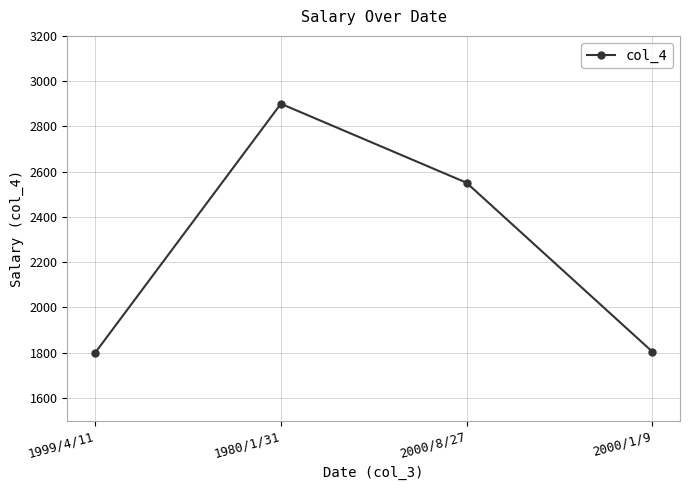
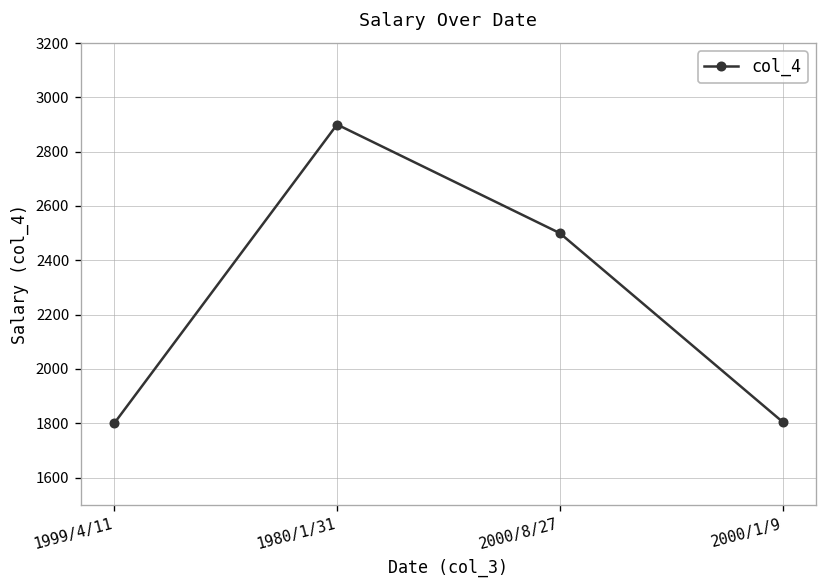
2000/8/27: 2550 -> 2500
